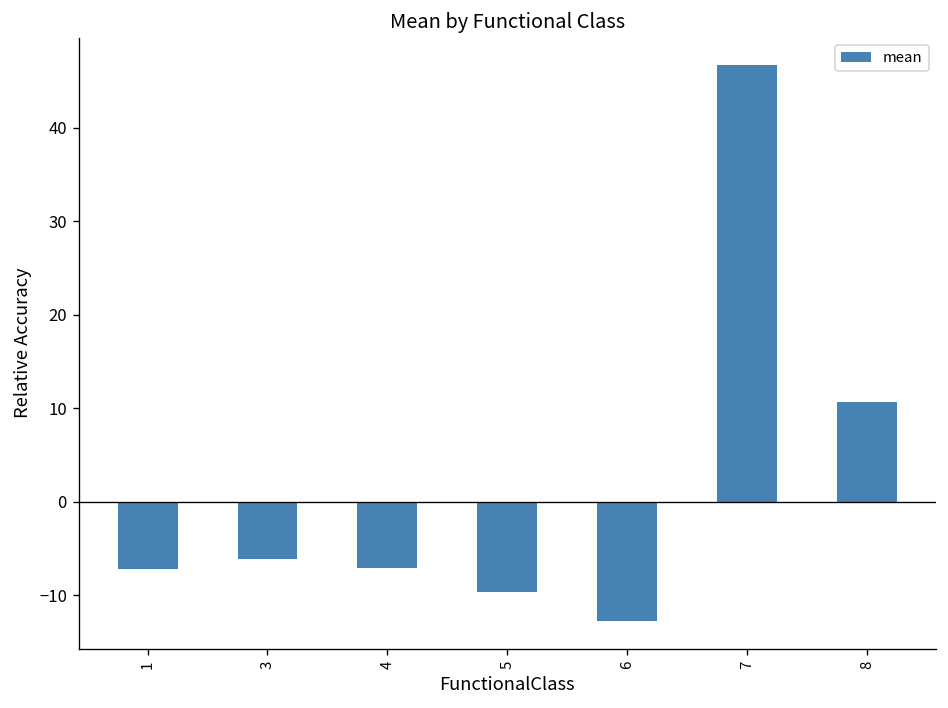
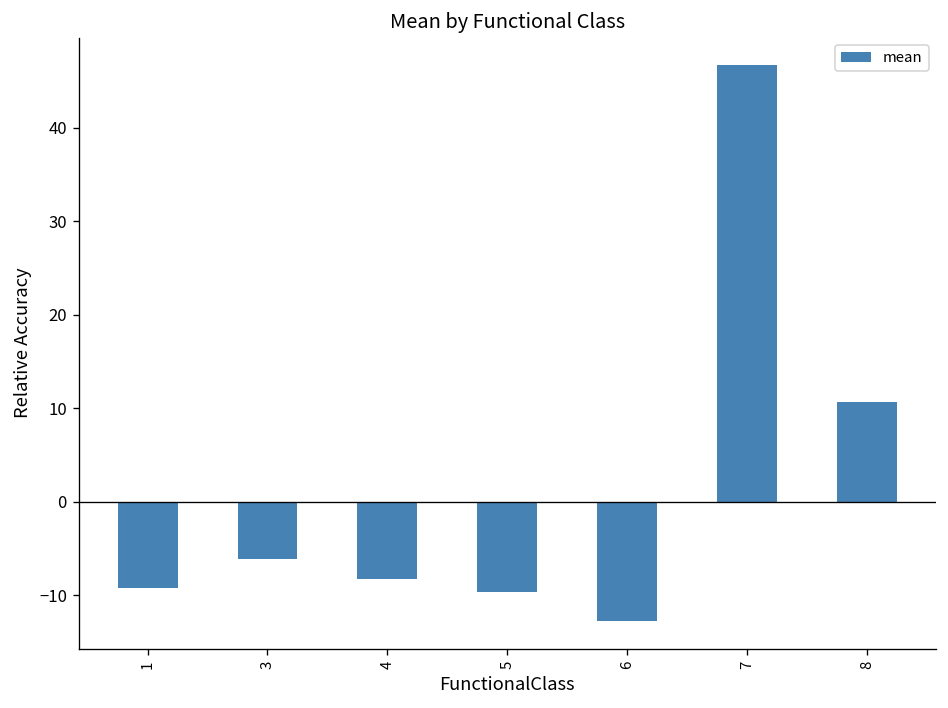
1: -7 -> -9
4: -7 -> -8
